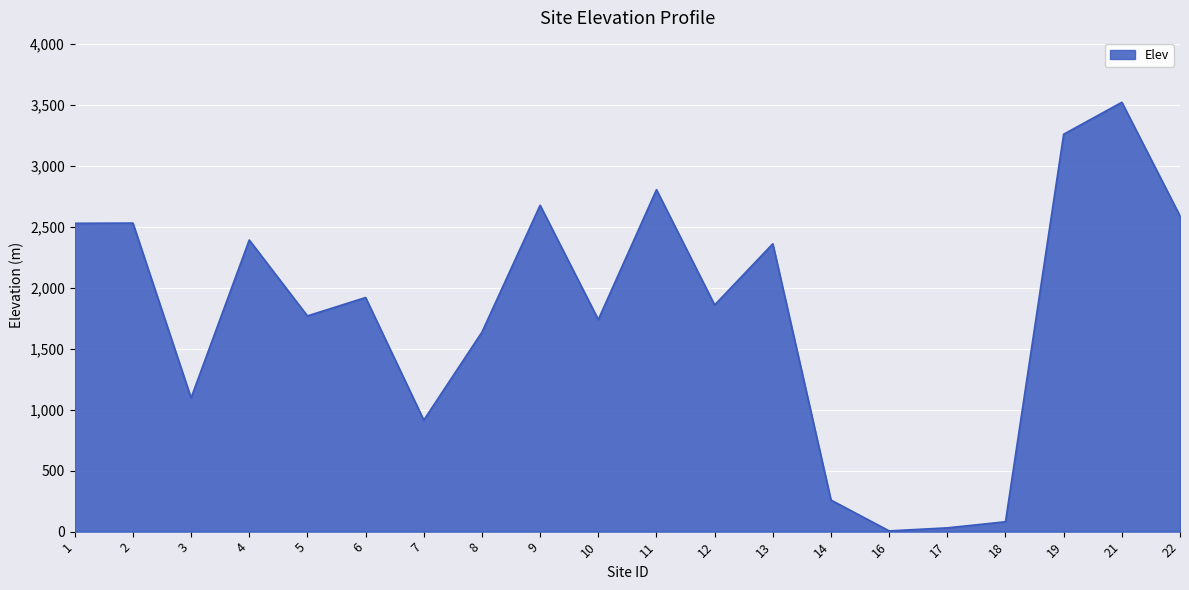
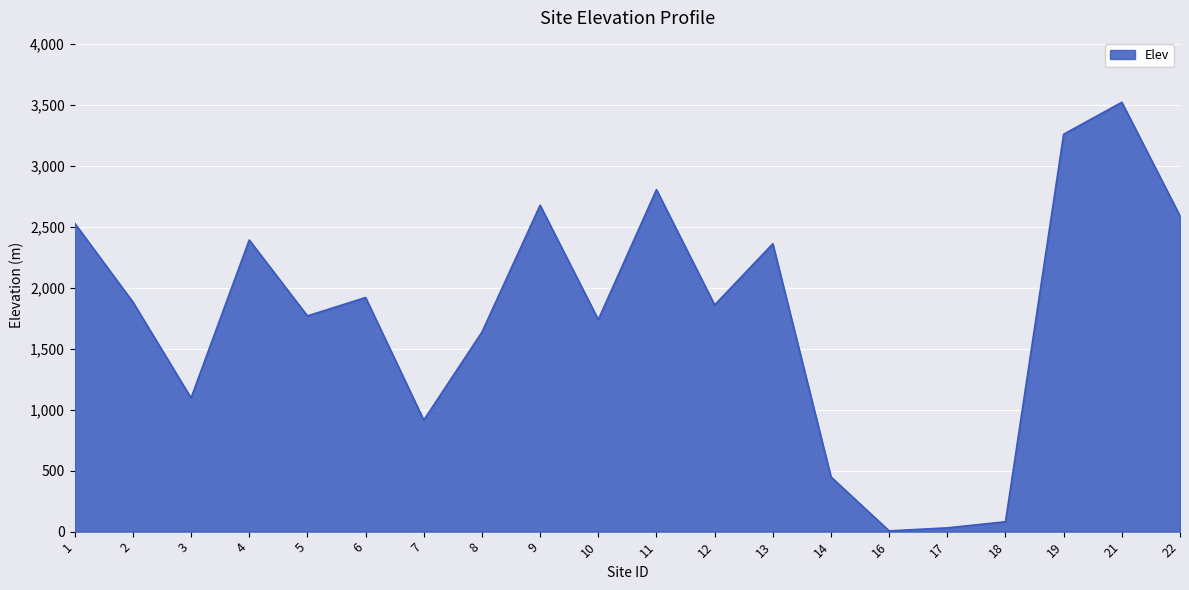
2: 2,530 -> 1,880
14: 260 -> 450
